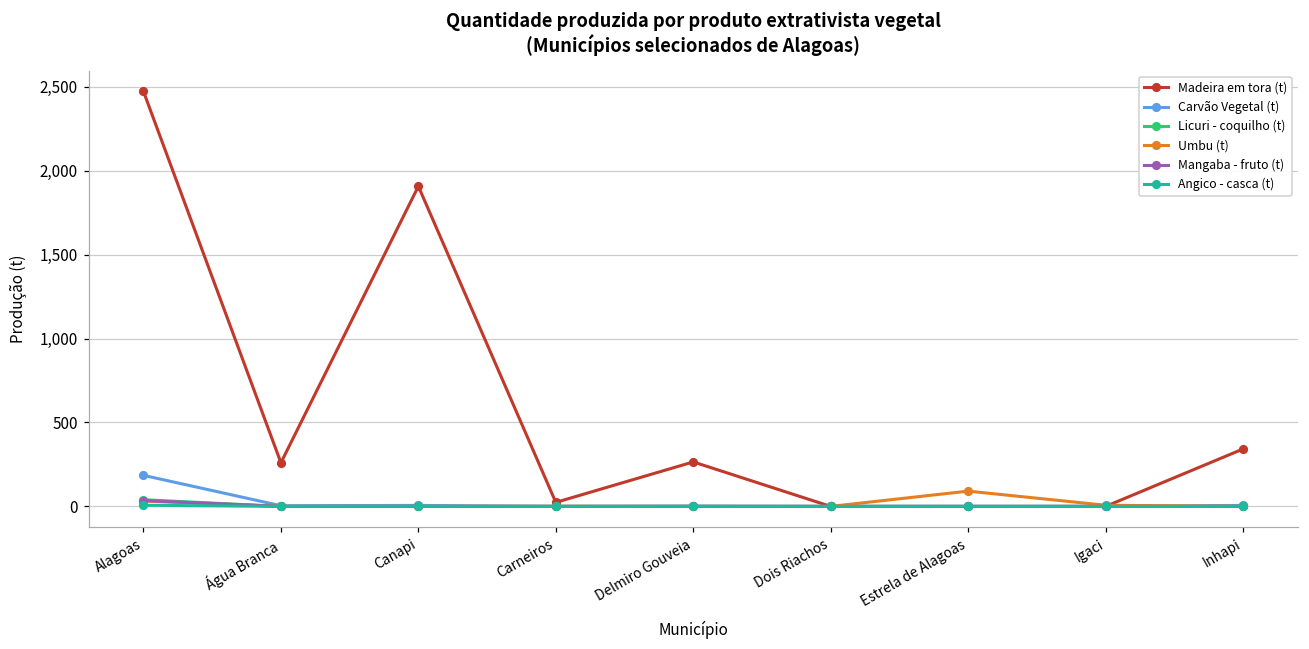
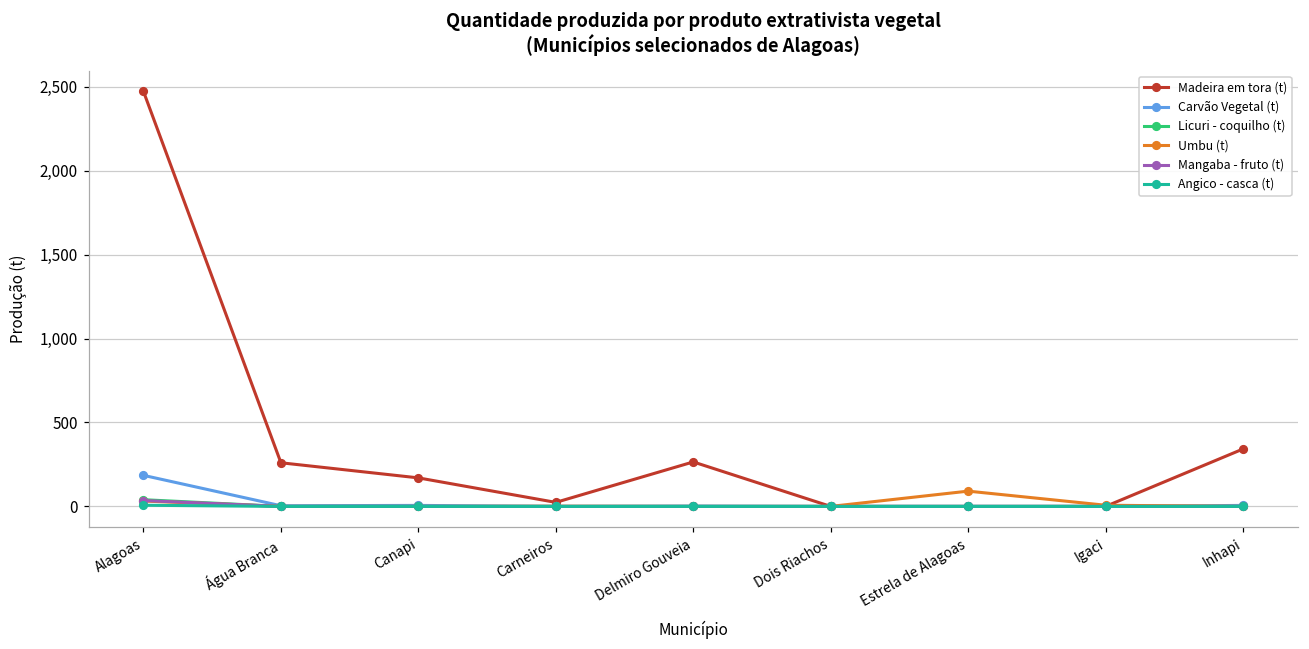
Madeira em tora (t), Canapi: 1,910 -> 170
